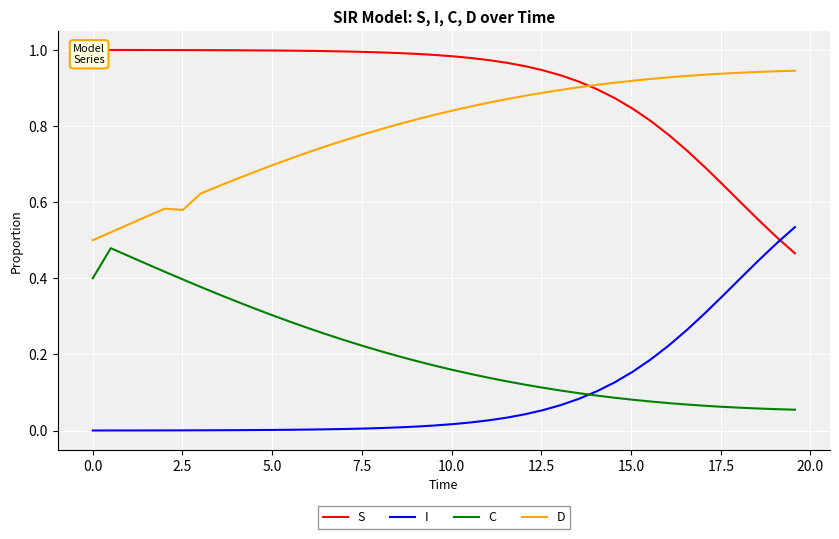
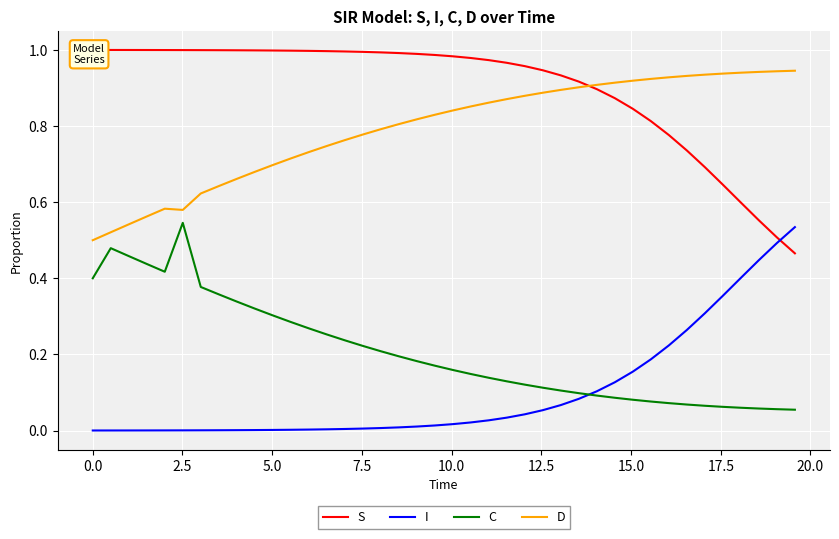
C, 2.5: 0.40 -> 0.55
